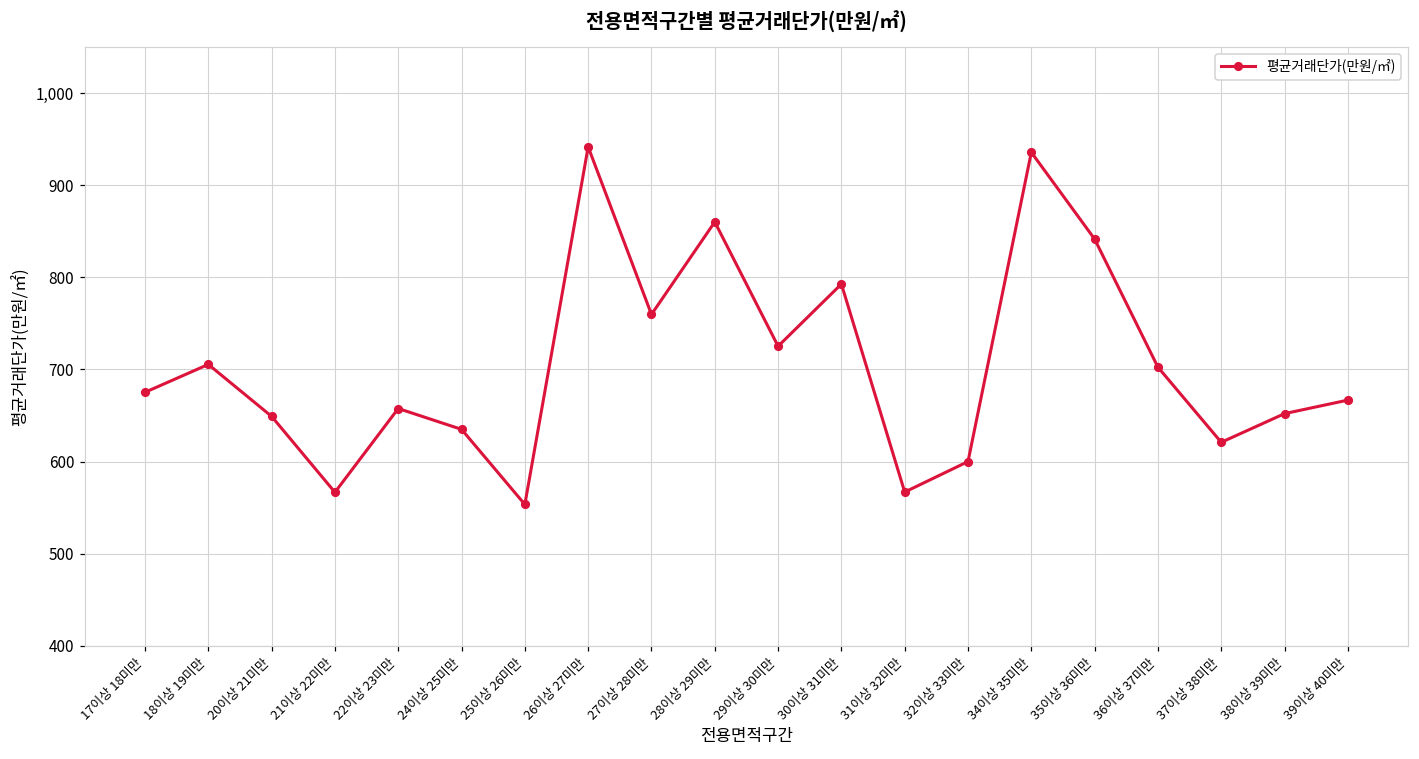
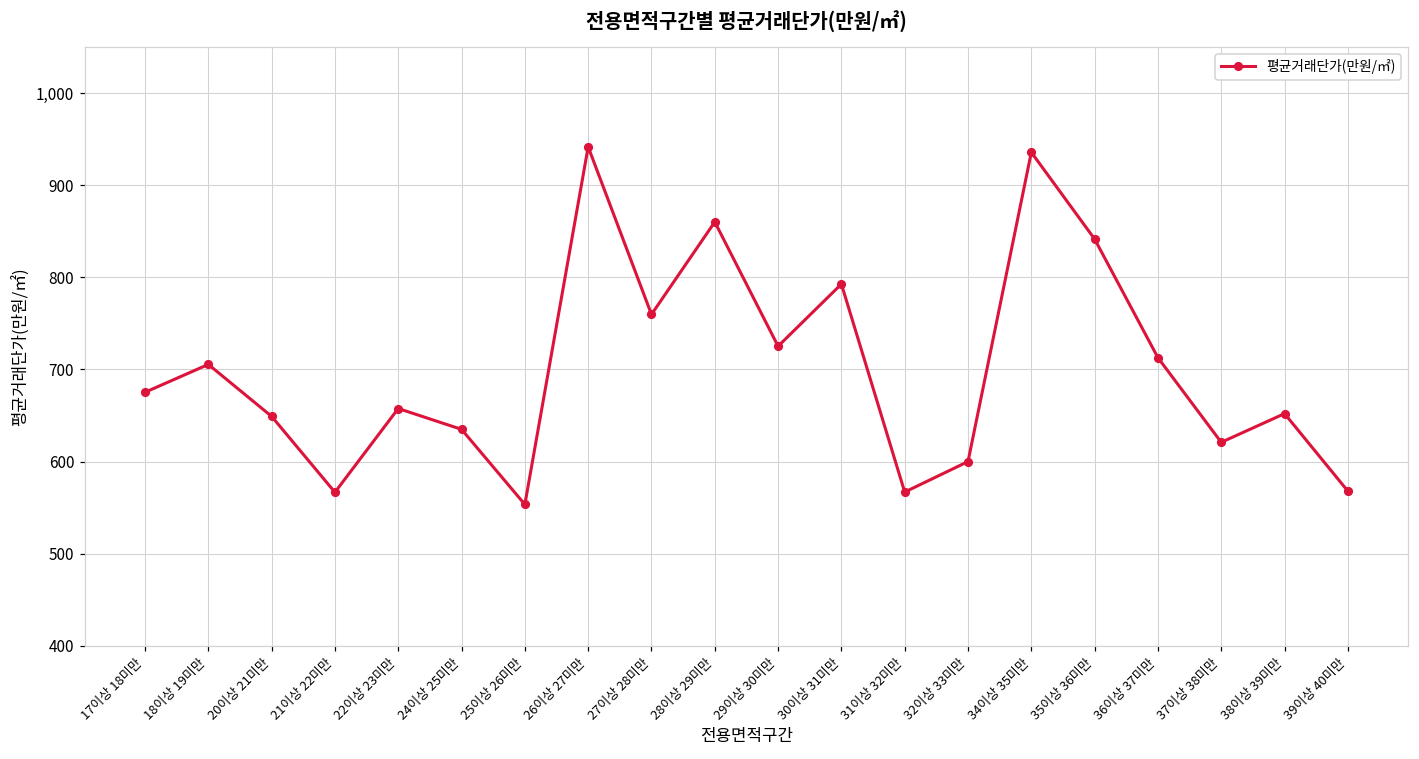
36이상 37미만: 700 -> 710
39이상 40미만: 670 -> 570
